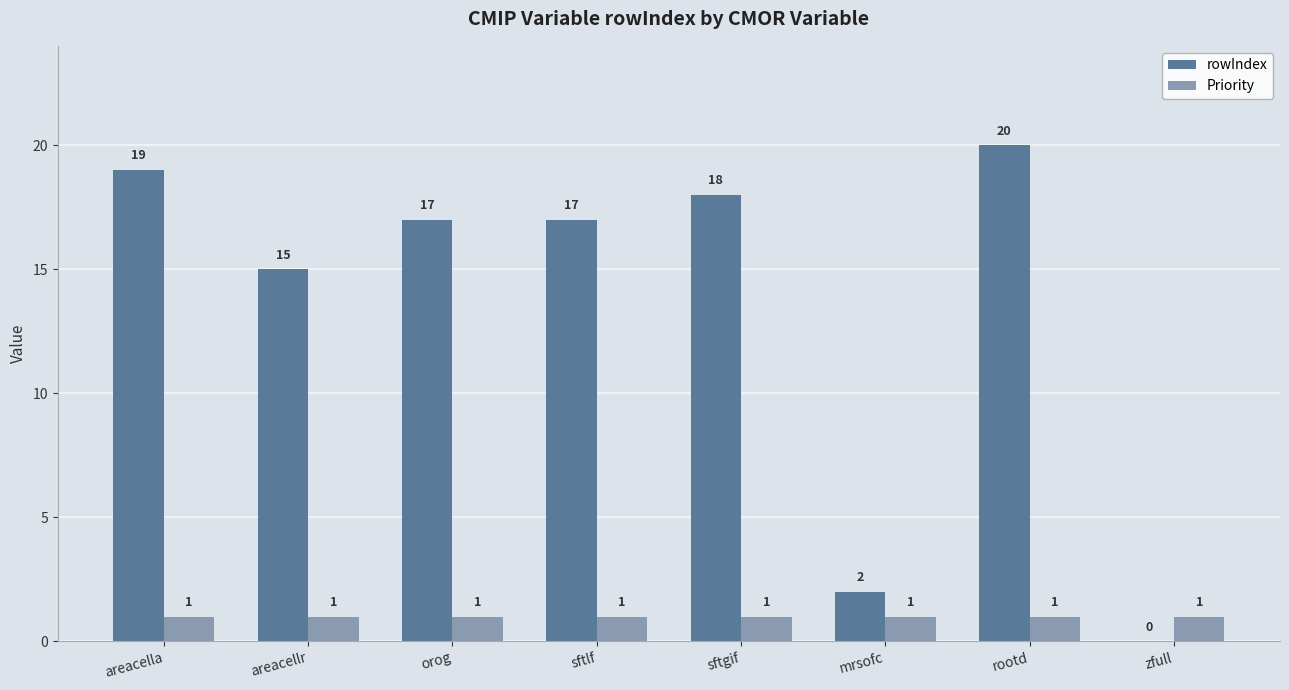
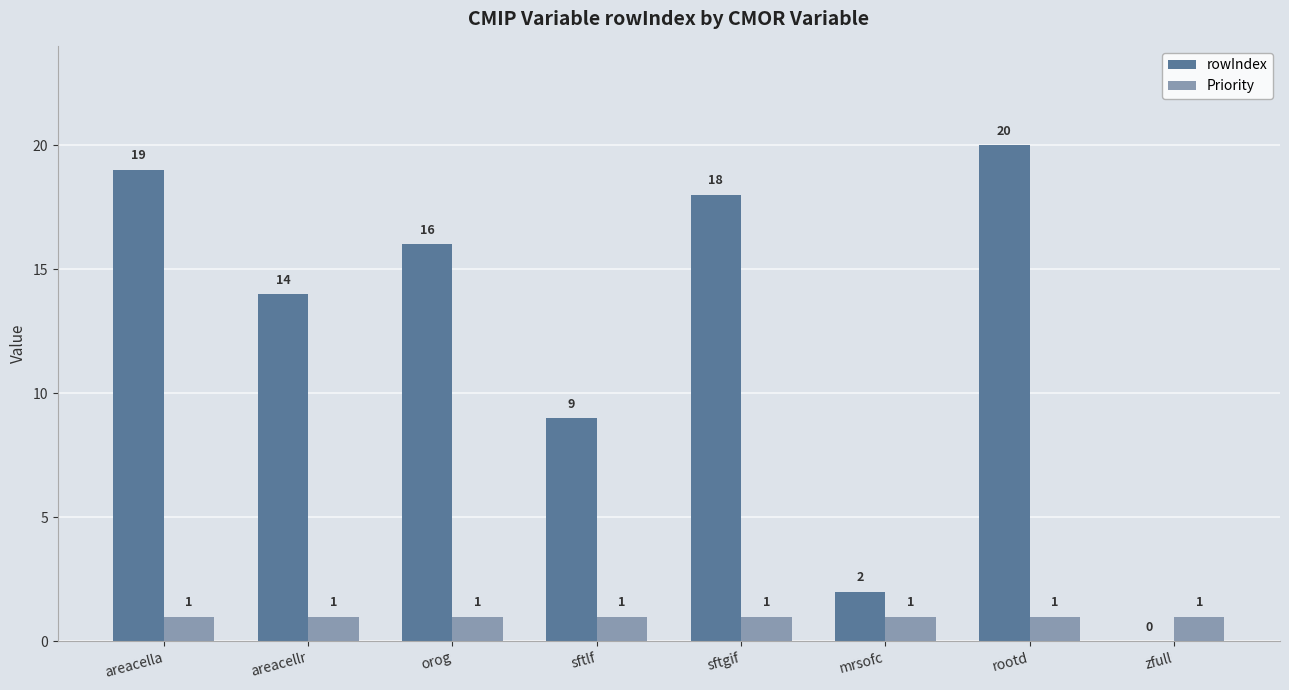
rowIndex, areacellr: 15 -> 14
rowIndex, orog: 17 -> 16
rowIndex, sftlf: 17 -> 9
